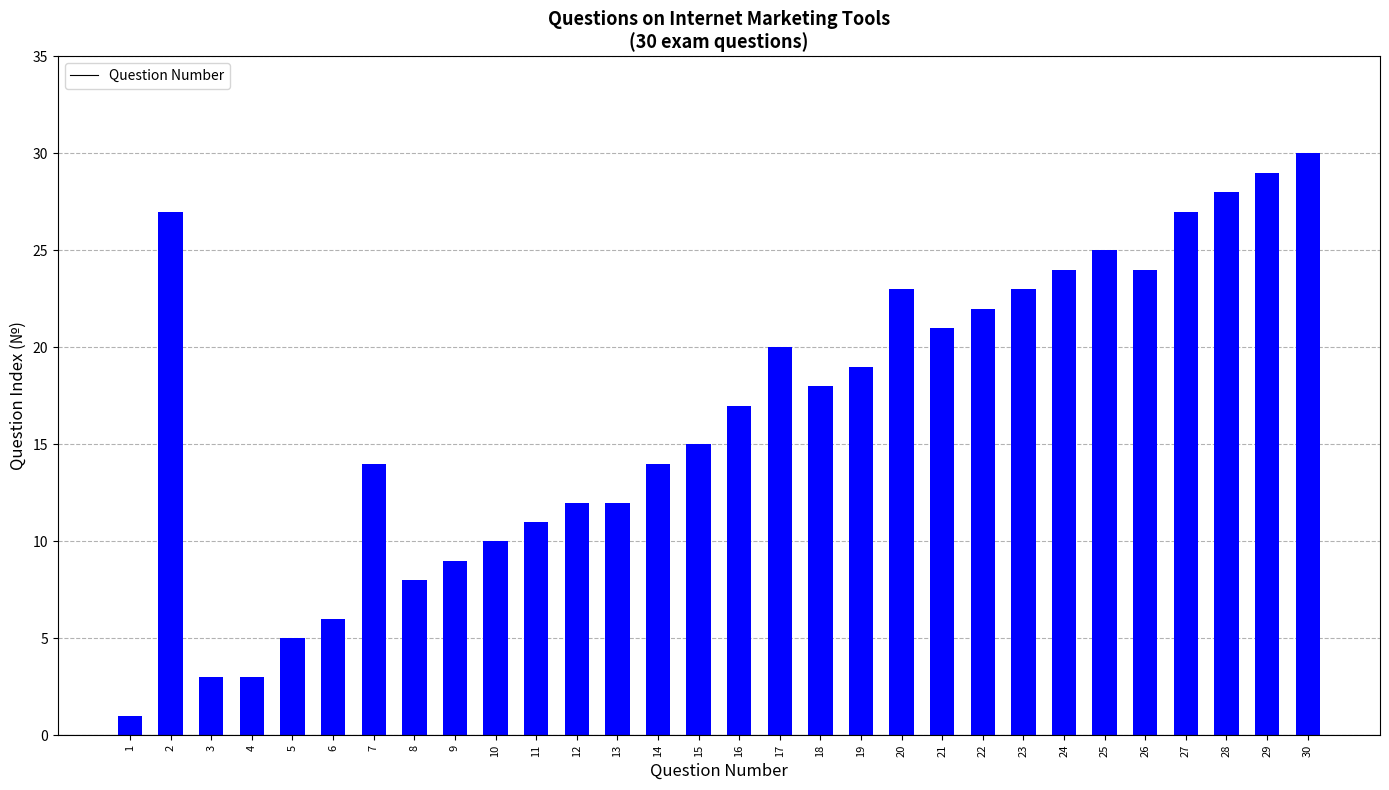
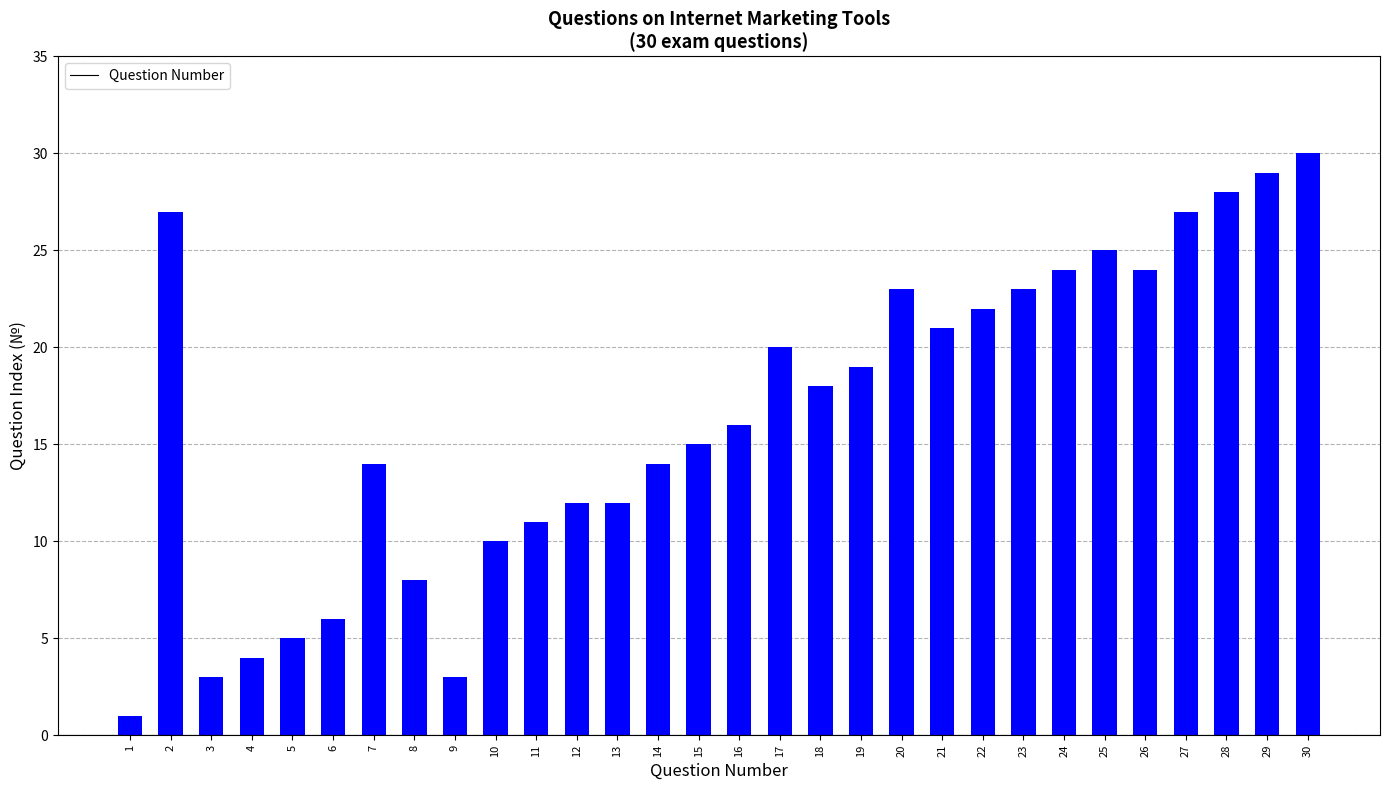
4: 3 -> 4
9: 9 -> 3
16: 17 -> 16
